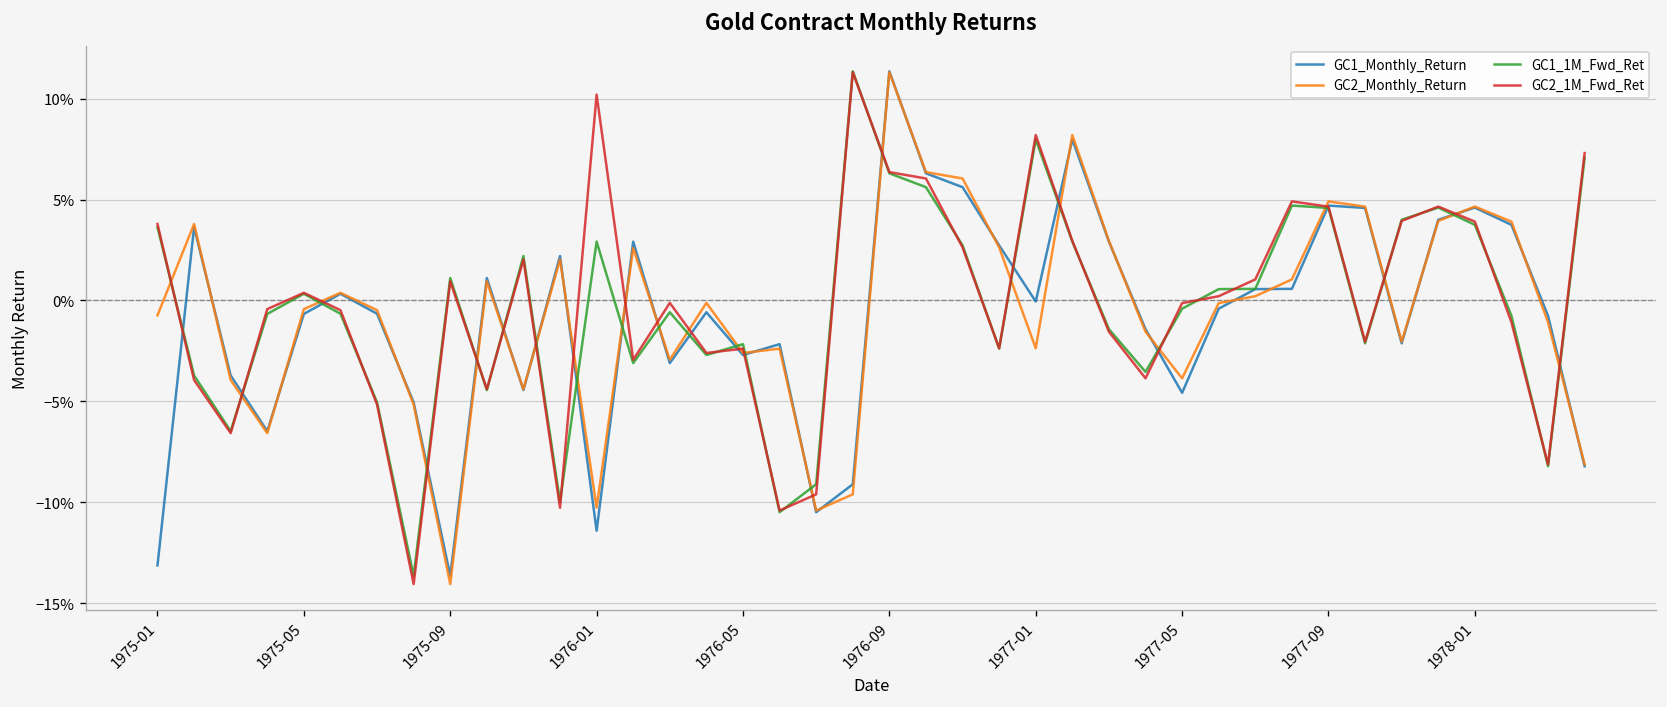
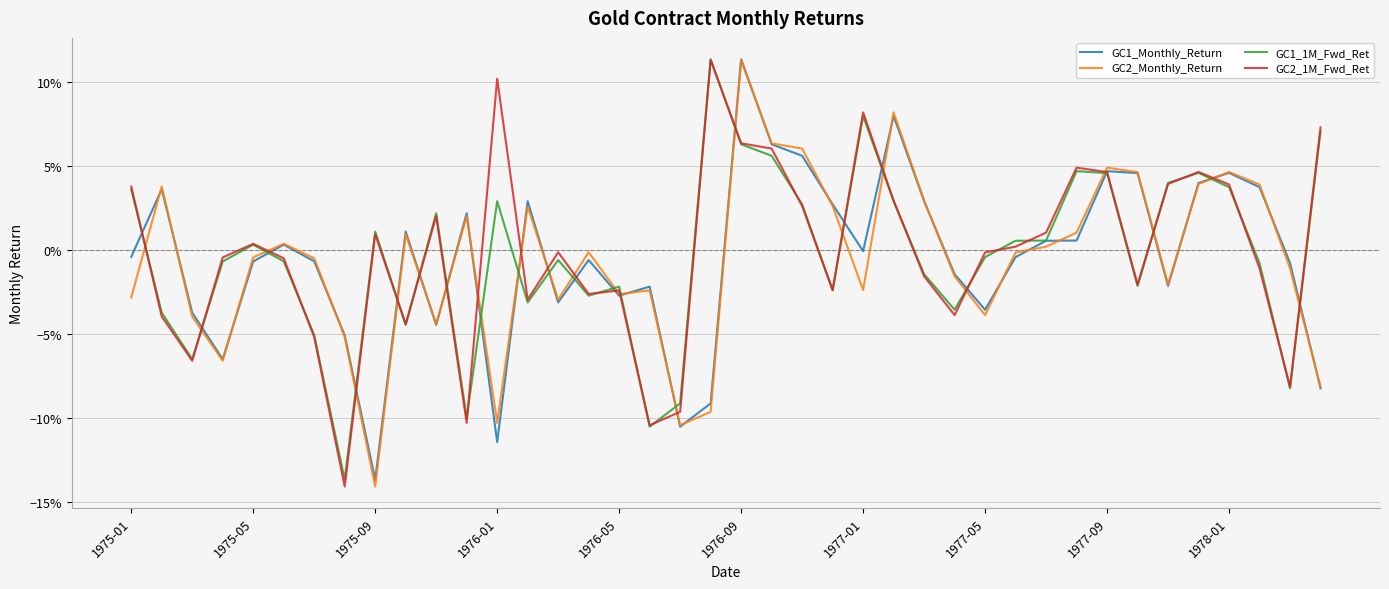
GC1_Monthly_Return, 1975-01: -13.1% -> -0.4%
GC2_Monthly_Return, 1975-01: -0.7% -> -2.8%
GC1_Monthly_Return, 1977-05: -4.6% -> -3.5%
